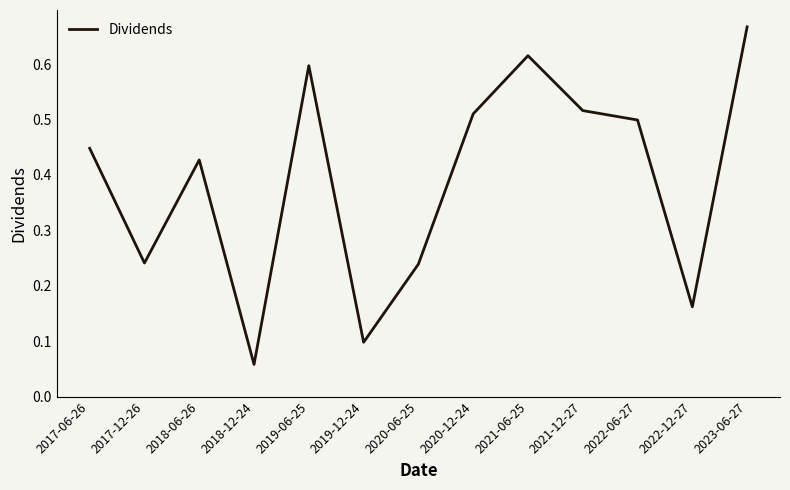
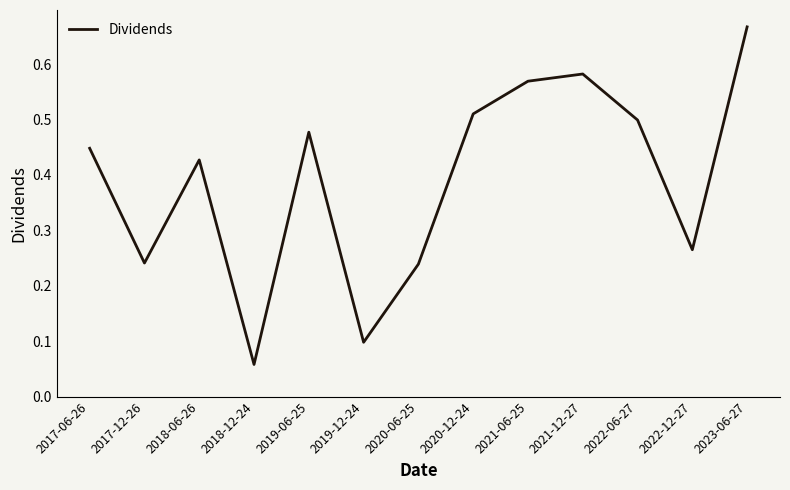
2019-06-25: 0.60 -> 0.48
2021-06-25: 0.62 -> 0.57
2021-12-27: 0.52 -> 0.58
2022-12-27: 0.16 -> 0.27
